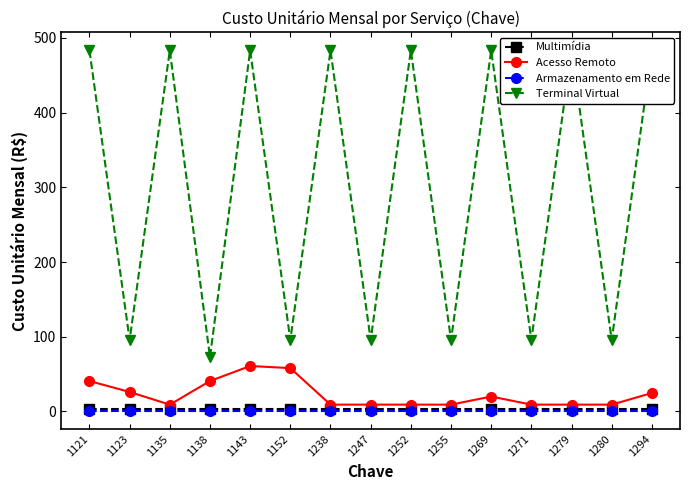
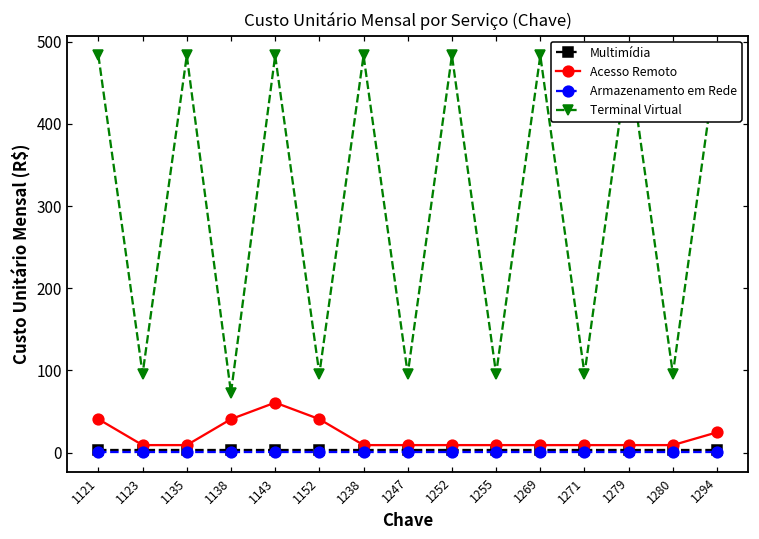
Acesso Remoto, 1123: 30 -> 10
Acesso Remoto, 1152: 60 -> 40
Acesso Remoto, 1269: 20 -> 10
